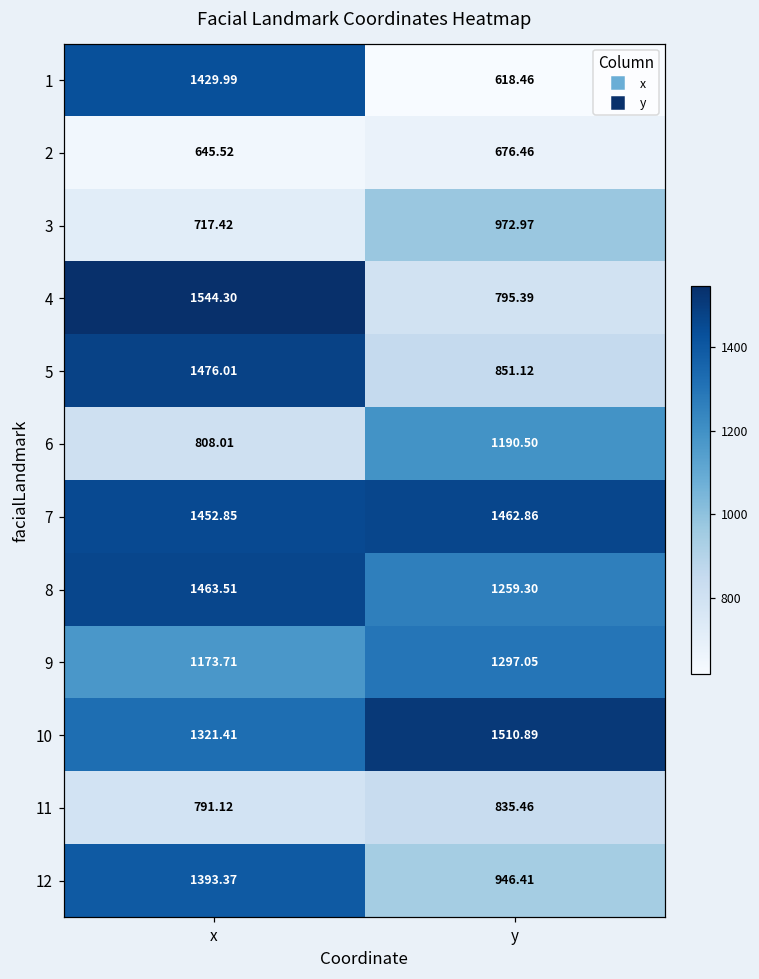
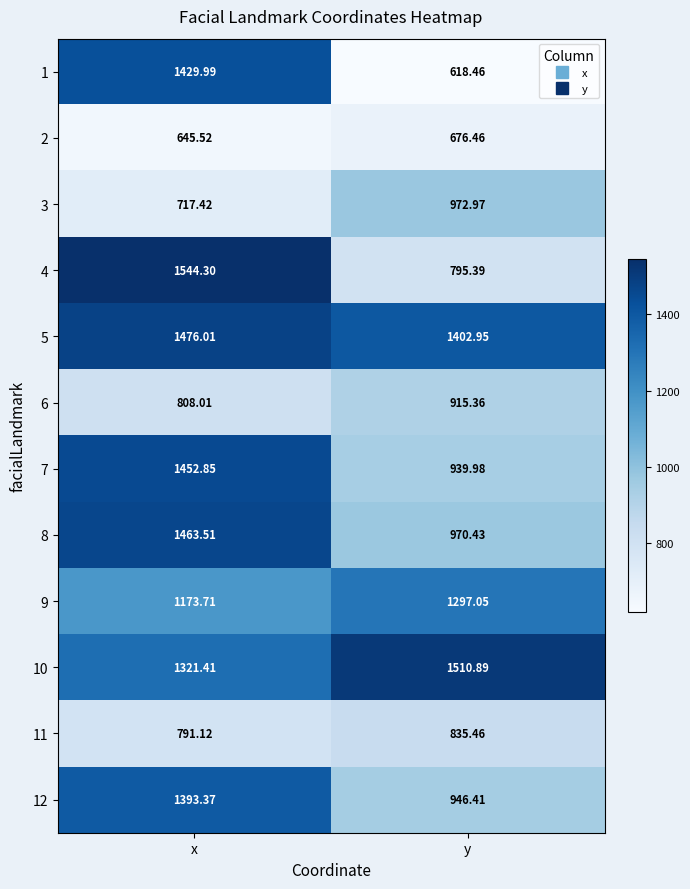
5, y: 851.12 -> 1402.95
6, y: 1190.50 -> 915.36
7, y: 1462.86 -> 939.98
8, y: 1259.30 -> 970.43
